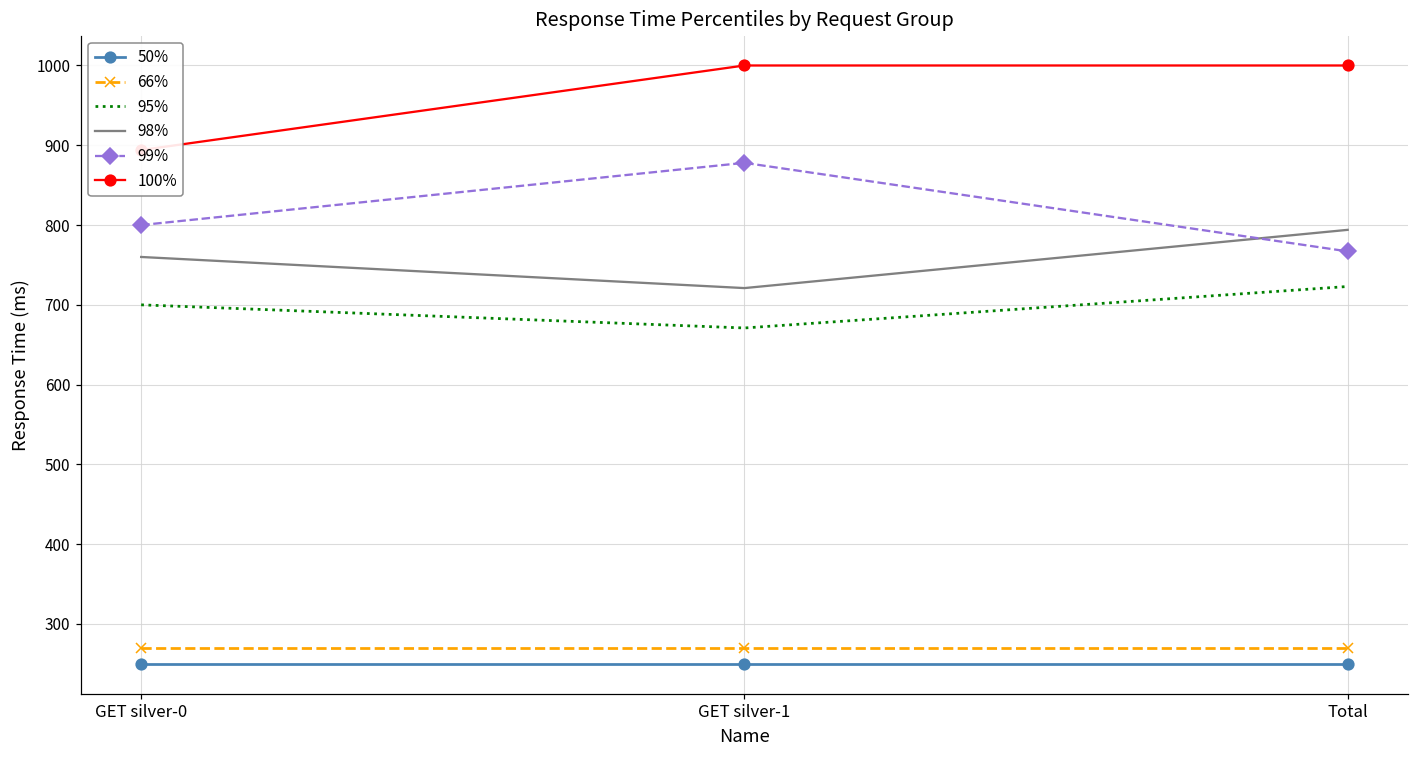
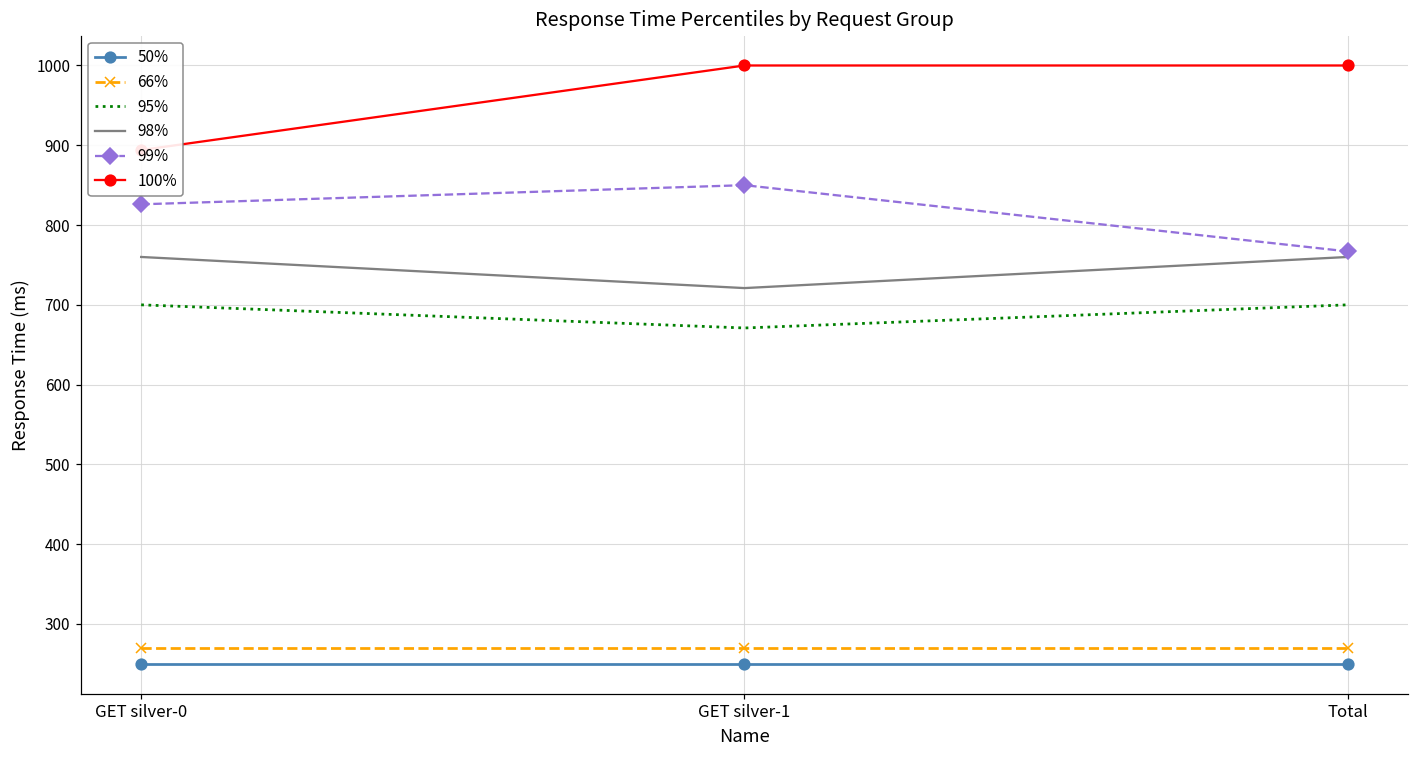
99%, GET silver-0: 800 -> 830
99%, GET silver-1: 880 -> 850
95%, Total: 720 -> 700
98%, Total: 790 -> 760
